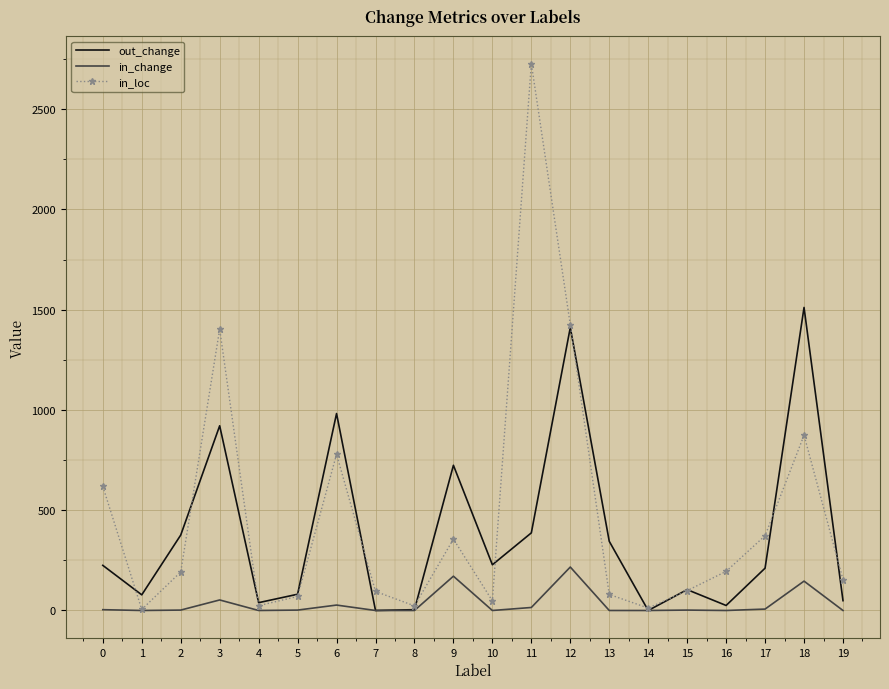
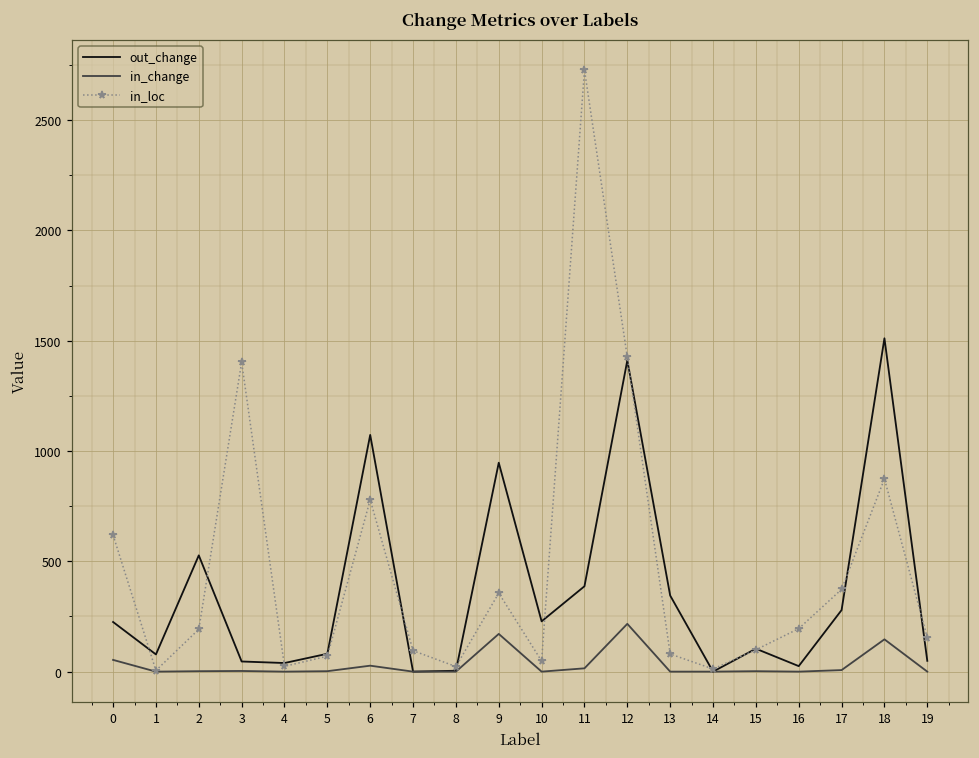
in_change, 0: 0 -> 50
out_change, 2: 380 -> 530
out_change, 3: 920 -> 50
in_change, 3: 50 -> 0
out_change, 6: 980 -> 1070
out_change, 9: 720 -> 950
out_change, 17: 210 -> 280
